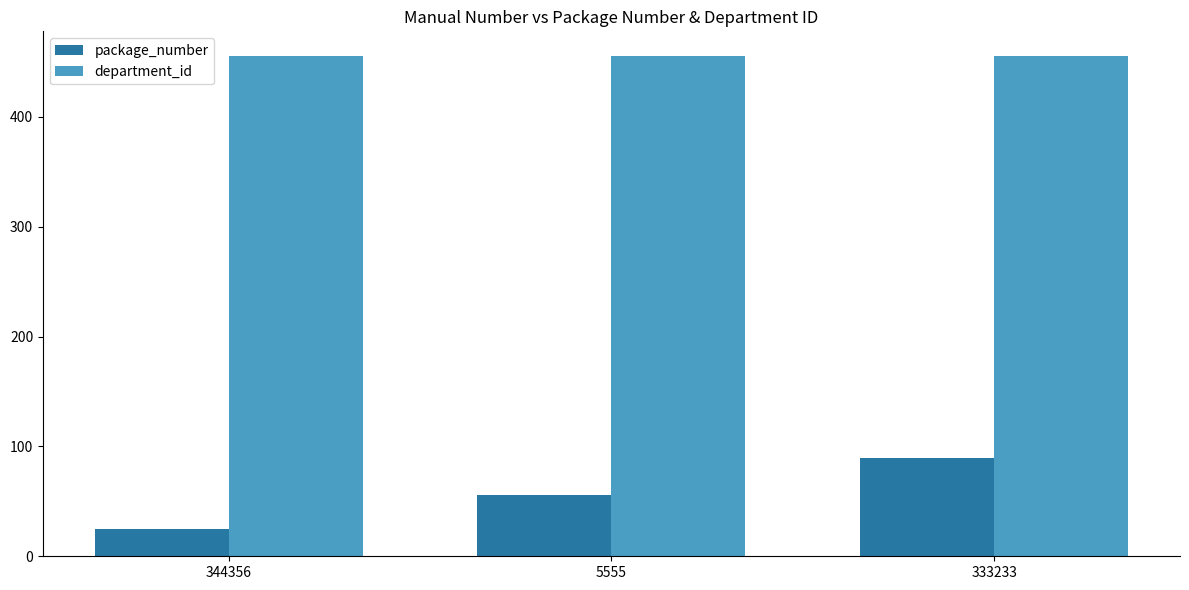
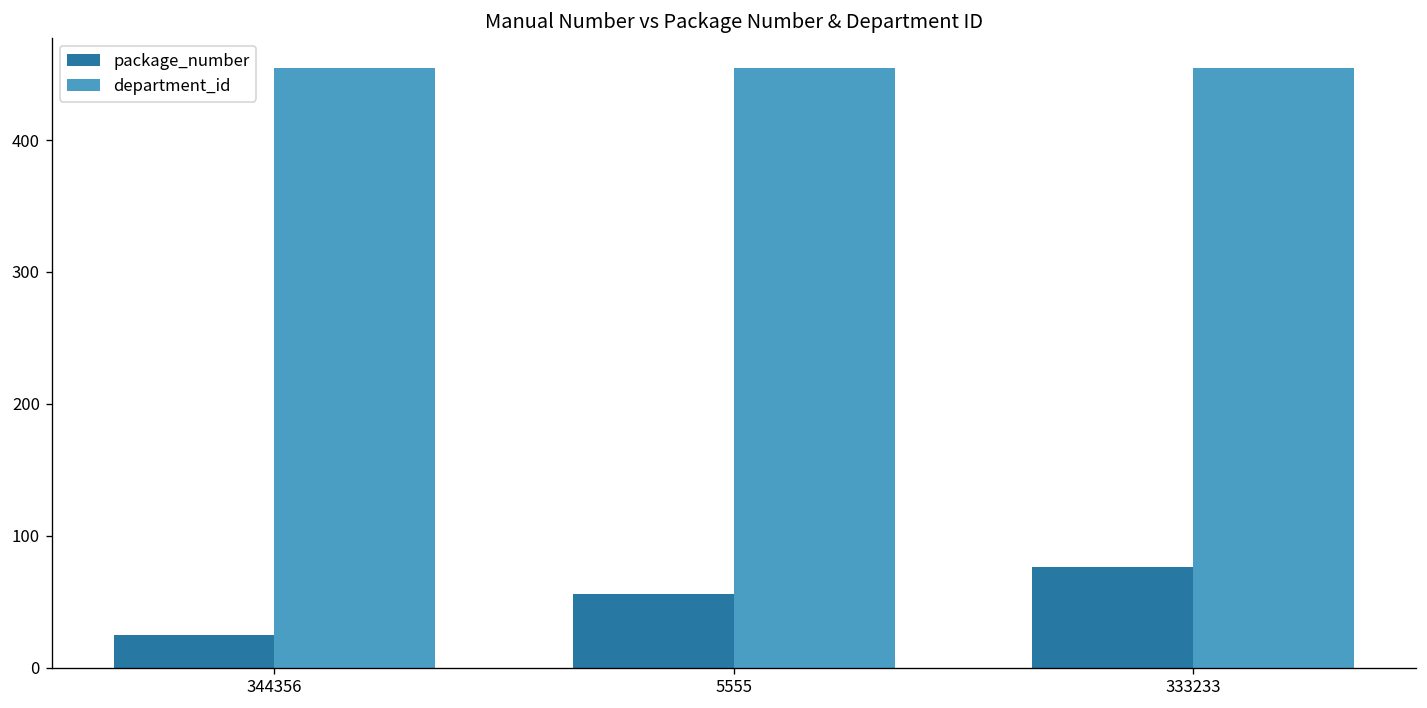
package_number, 333233: 89 -> 76
